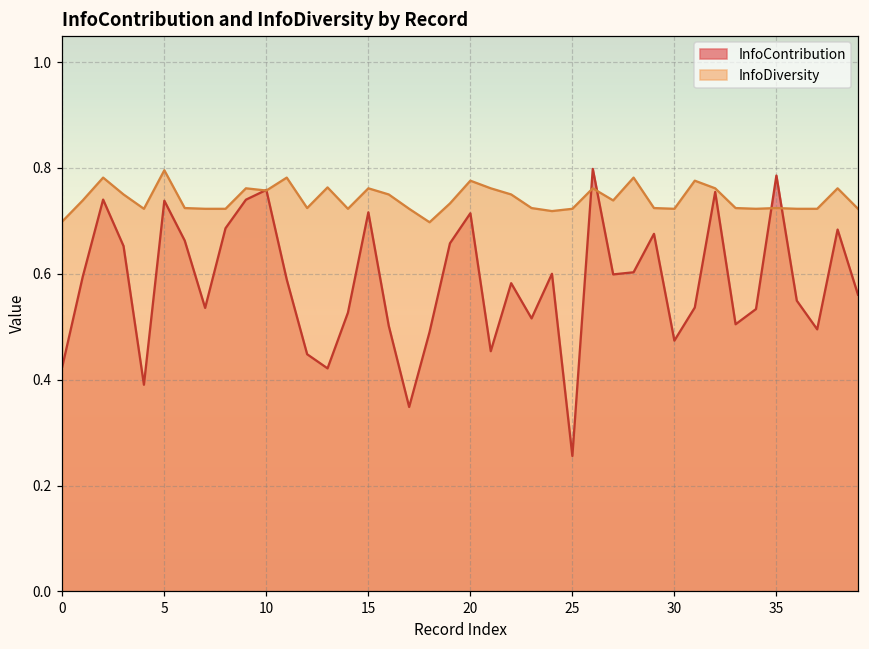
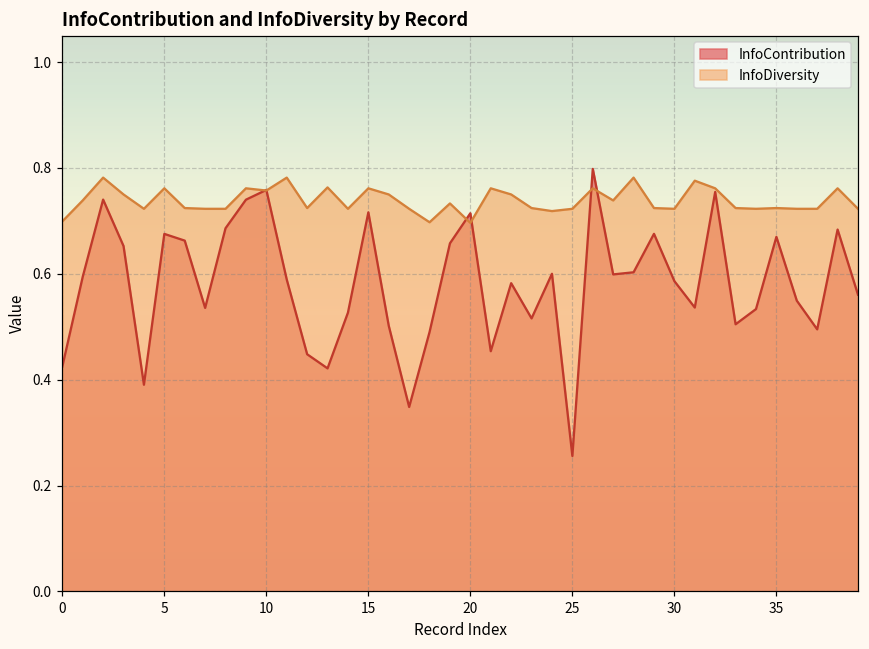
InfoContribution, 5: 0.74 -> 0.68
InfoDiversity, 5: 0.80 -> 0.76
InfoDiversity, 20: 0.78 -> 0.70
InfoContribution, 30: 0.47 -> 0.59
InfoContribution, 35: 0.79 -> 0.67
